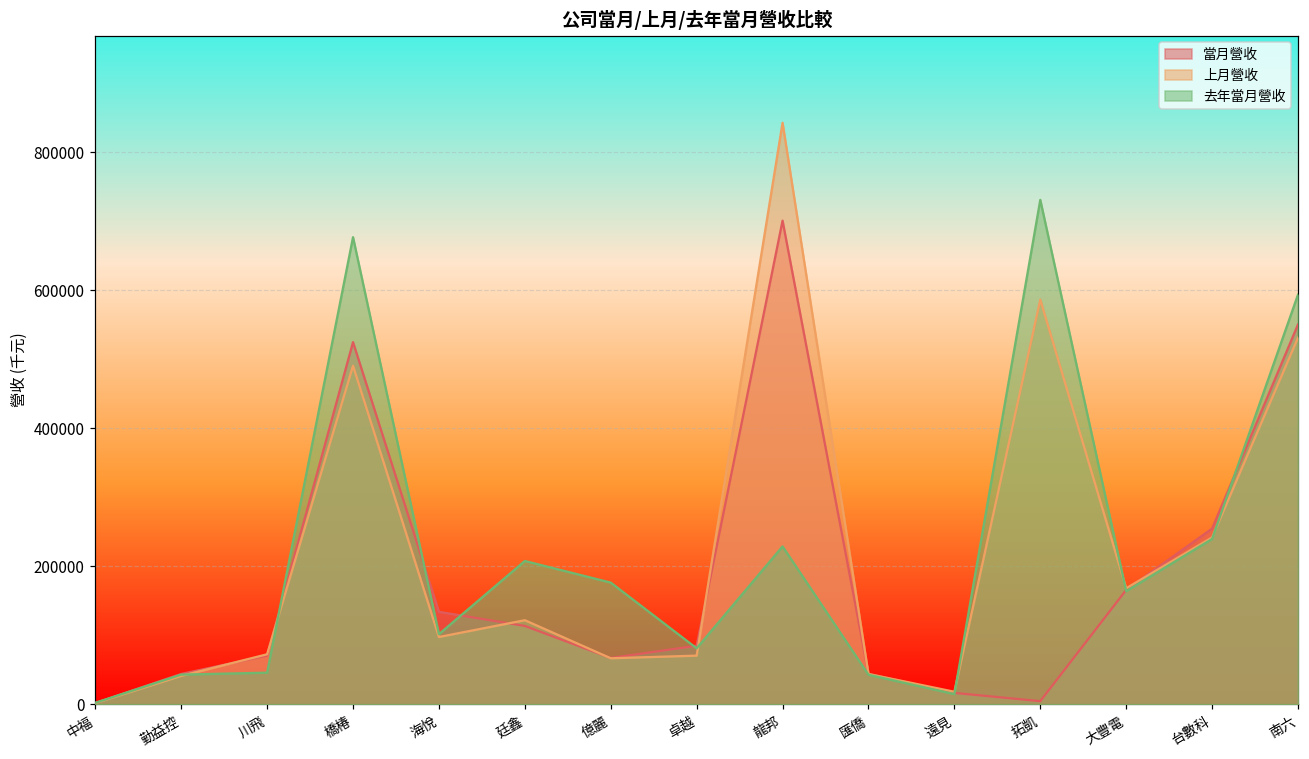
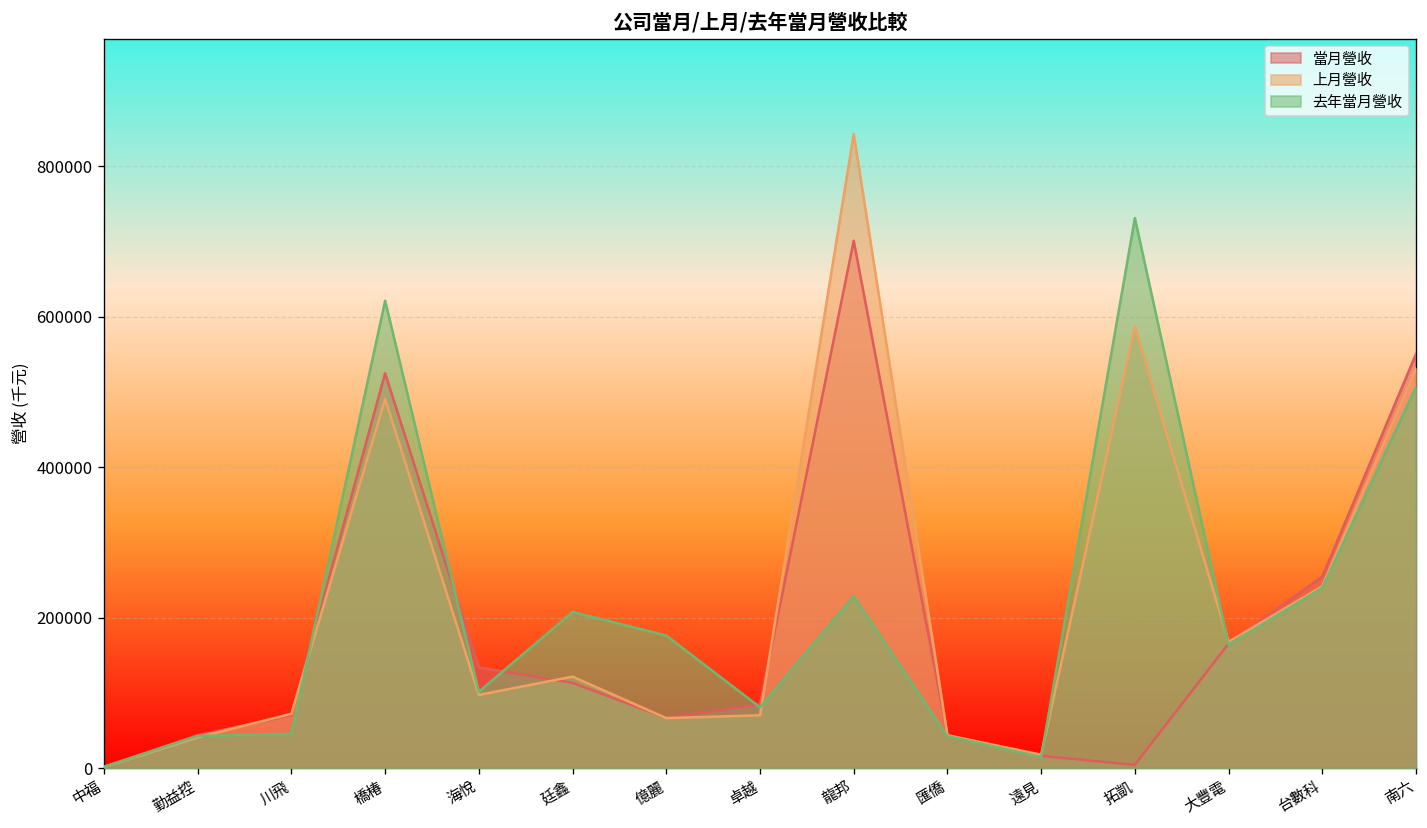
去年當月營收, 橋椿: 680000 -> 620000
去年當月營收, 南六: 590000 -> 510000
